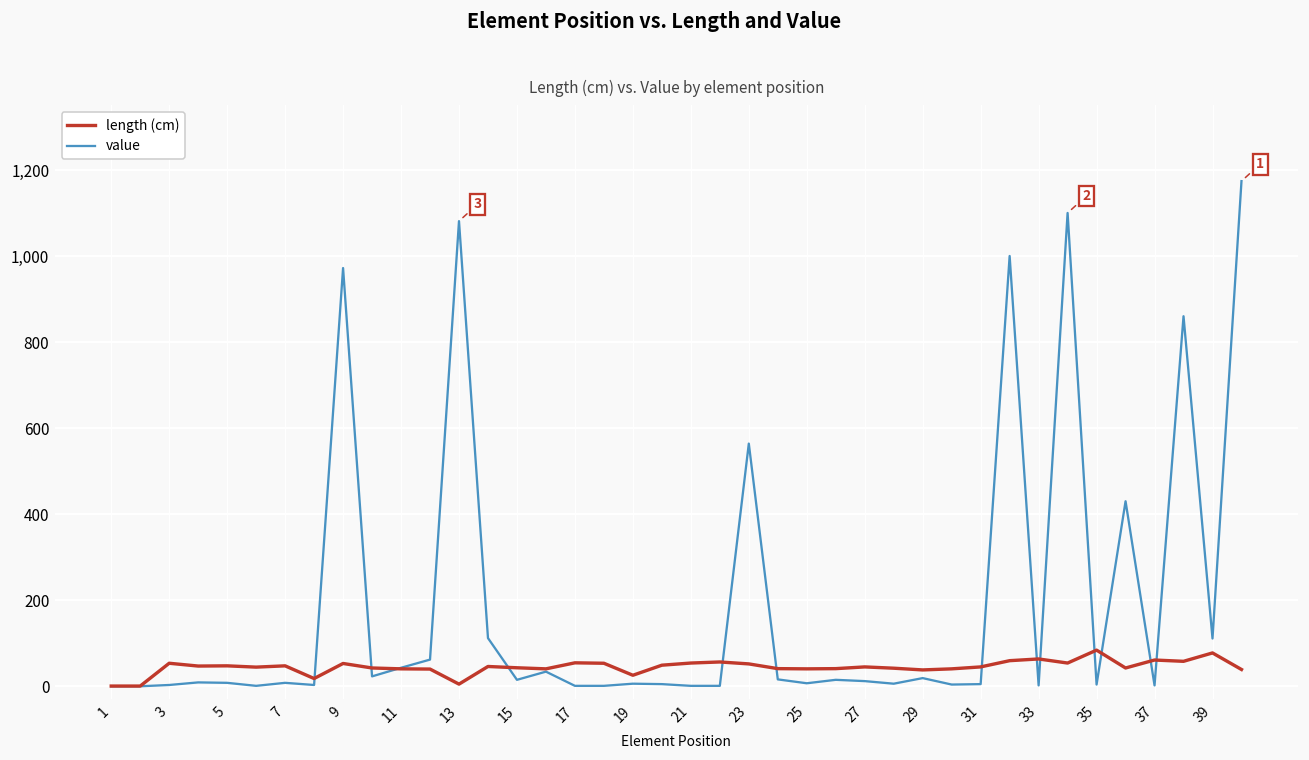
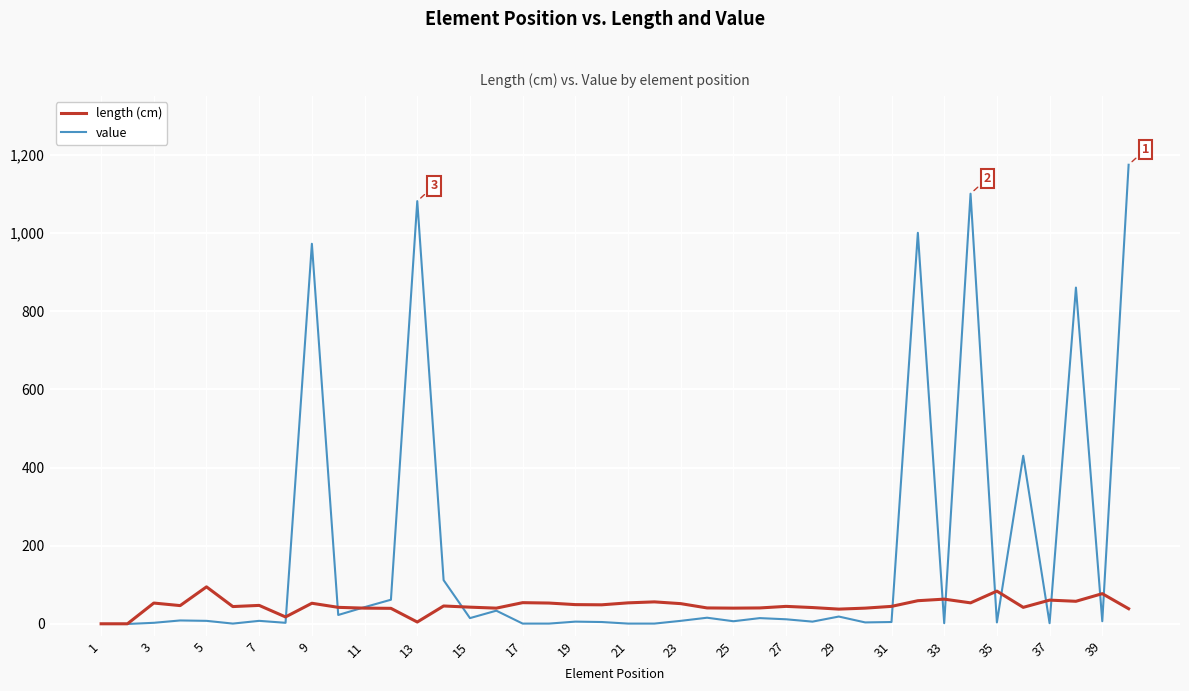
length (cm), 5: 50 -> 90
length (cm), 19: 30 -> 50
value, 23: 560 -> 10
value, 39: 110 -> 10
